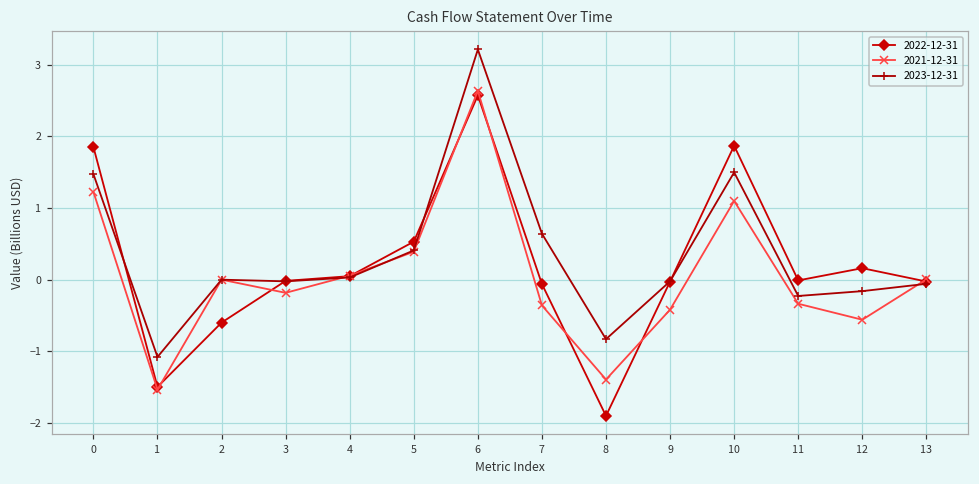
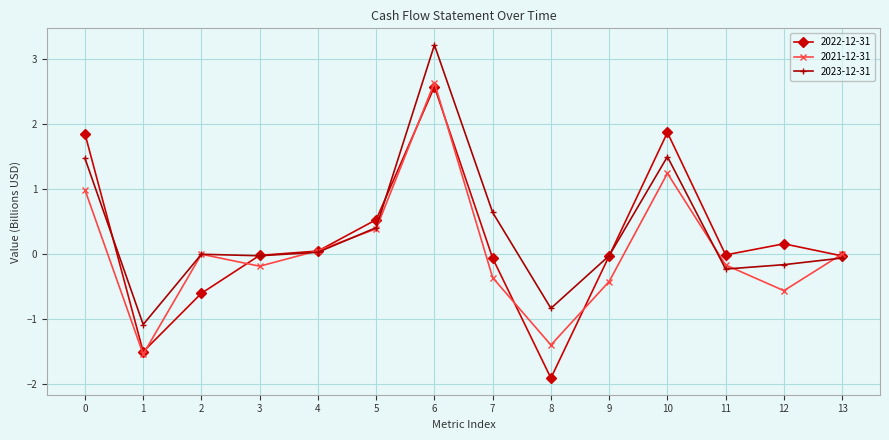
2021-12-31, 0: 1.2 -> 1.0
2021-12-31, 10: 1.1 -> 1.2
2021-12-31, 11: -0.3 -> -0.2
